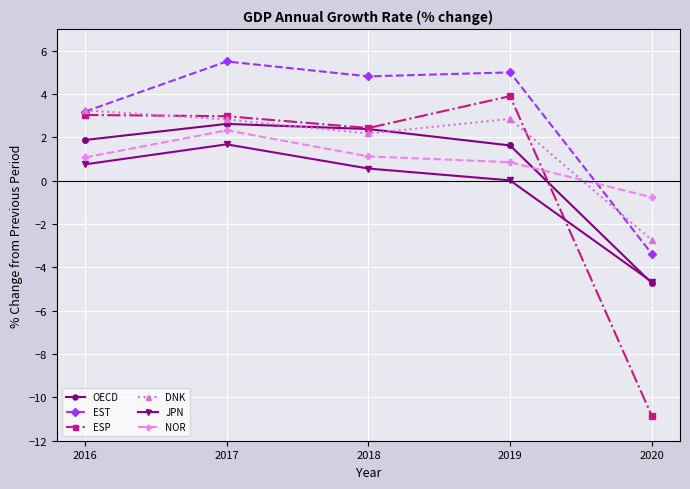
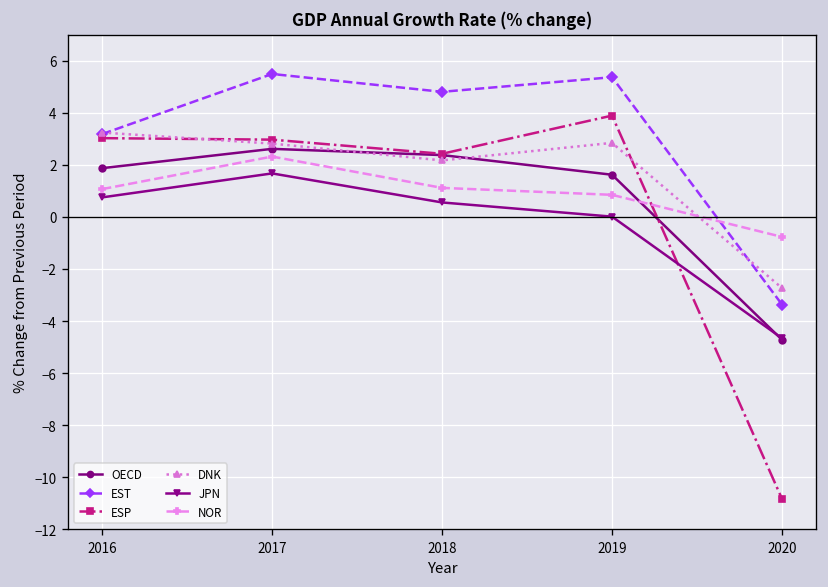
EST, 2019: 5.0 -> 5.4
